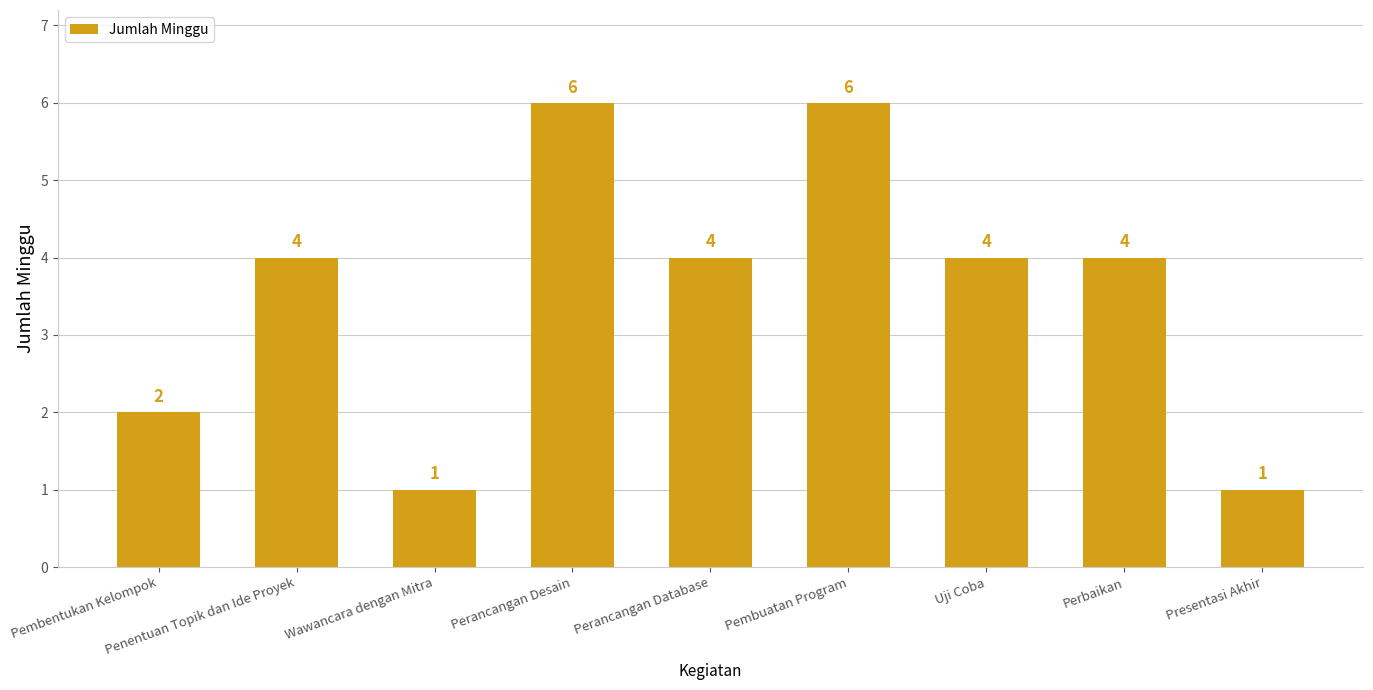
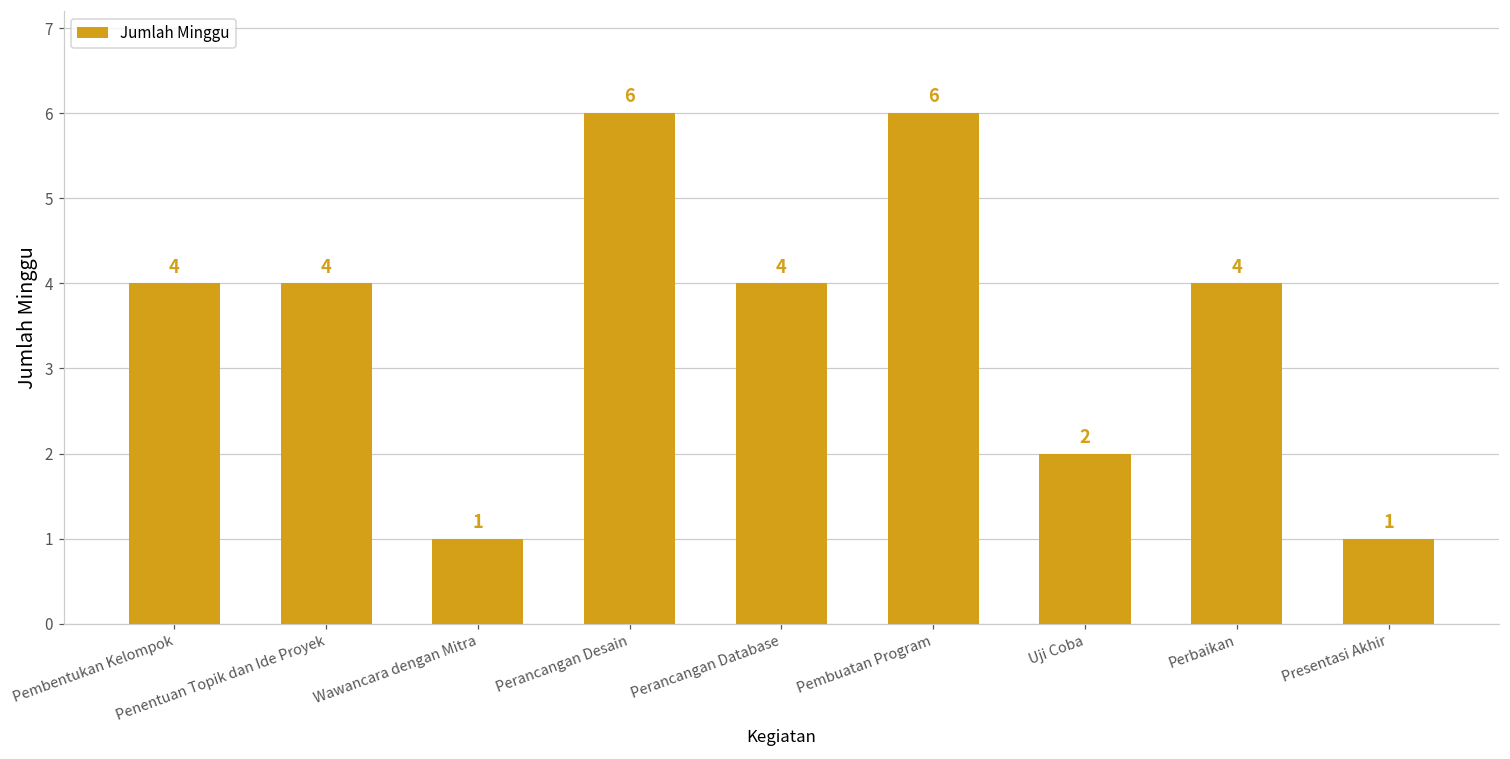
Pembentukan Kelompok: 2 -> 4
Uji Coba: 4 -> 2
